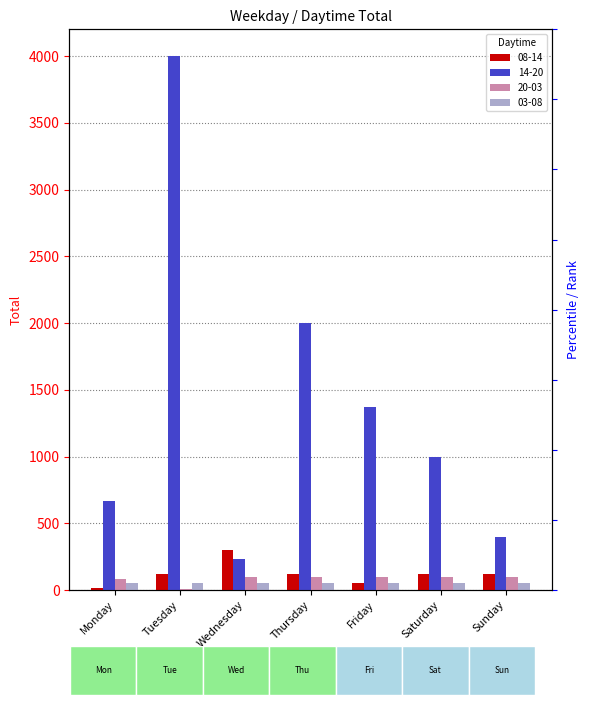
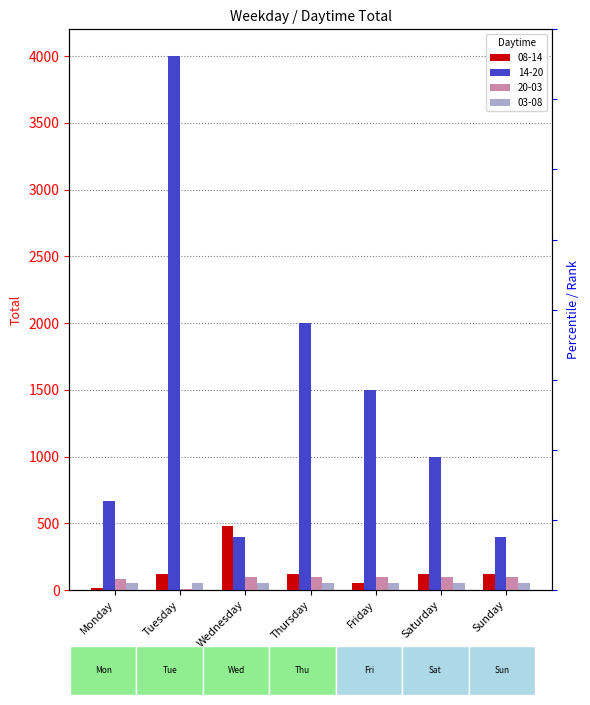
Weekday / Daytime Total, 08-14, Wednesday: 300 -> 480
Weekday / Daytime Total, 14-20, Wednesday: 240 -> 400
Weekday / Daytime Total, 14-20, Friday: 1370 -> 1500
